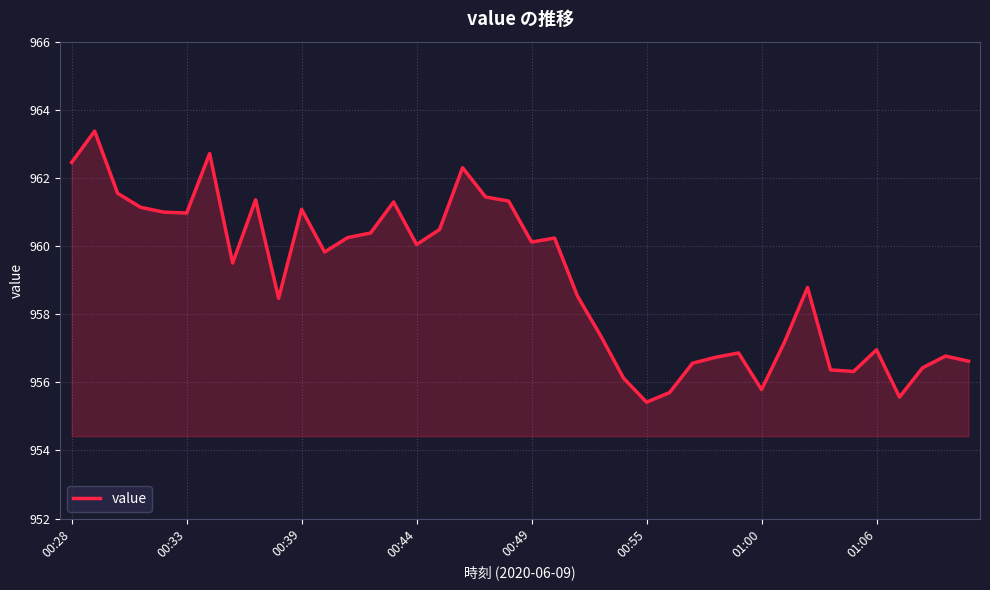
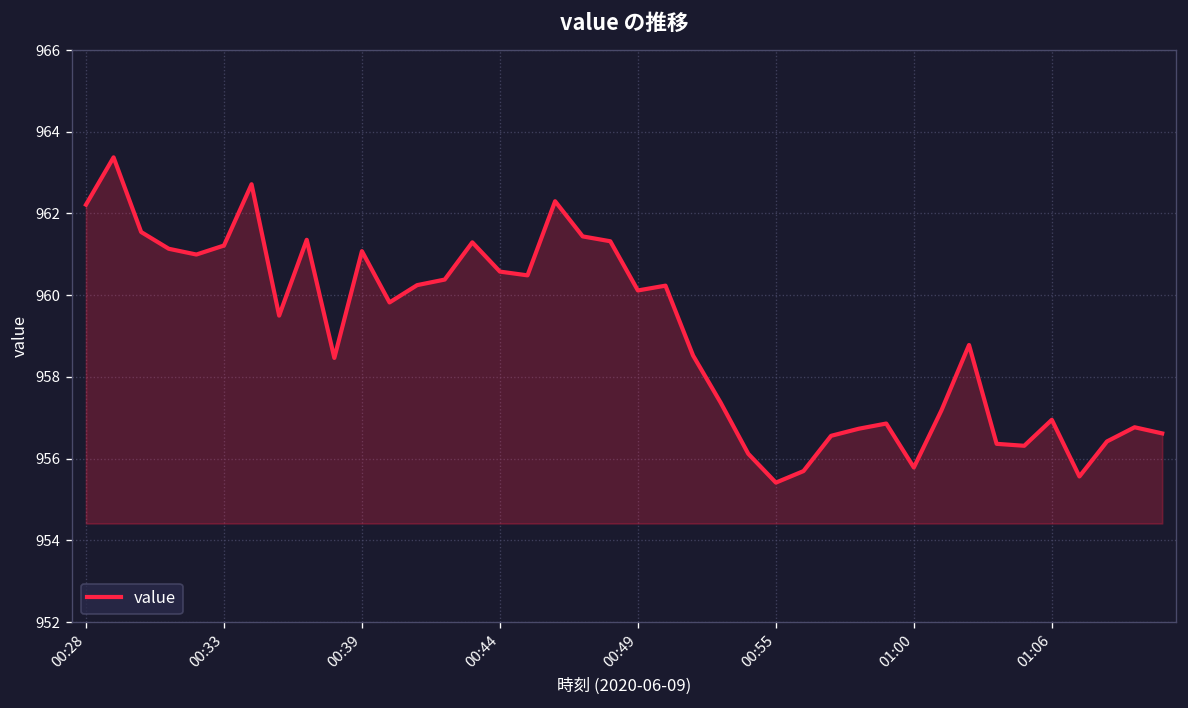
00:28: 962.5 -> 962.2
00:33: 961.0 -> 961.2
00:44: 960.0 -> 960.6
